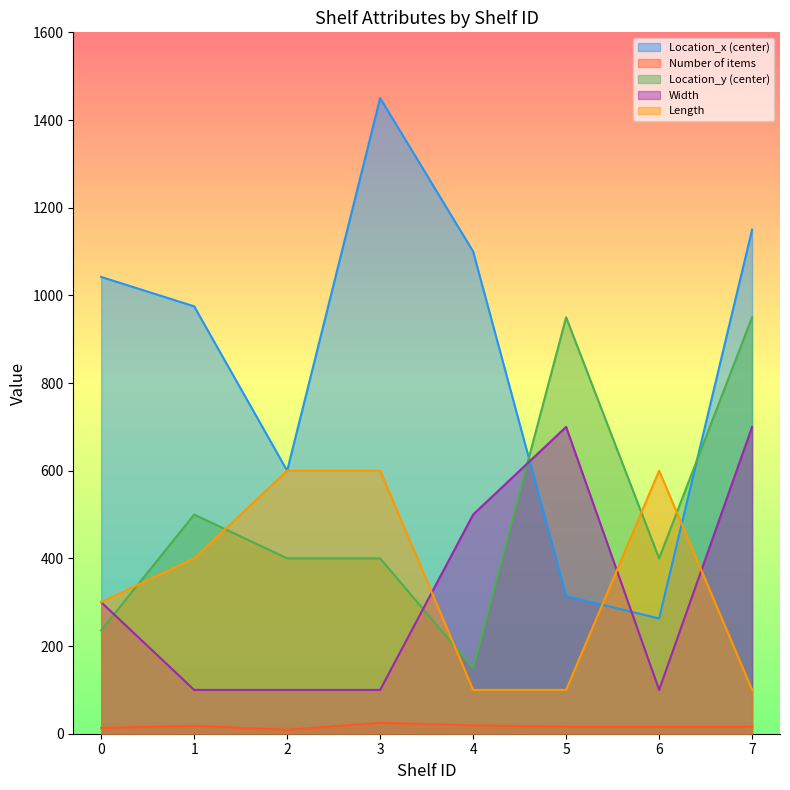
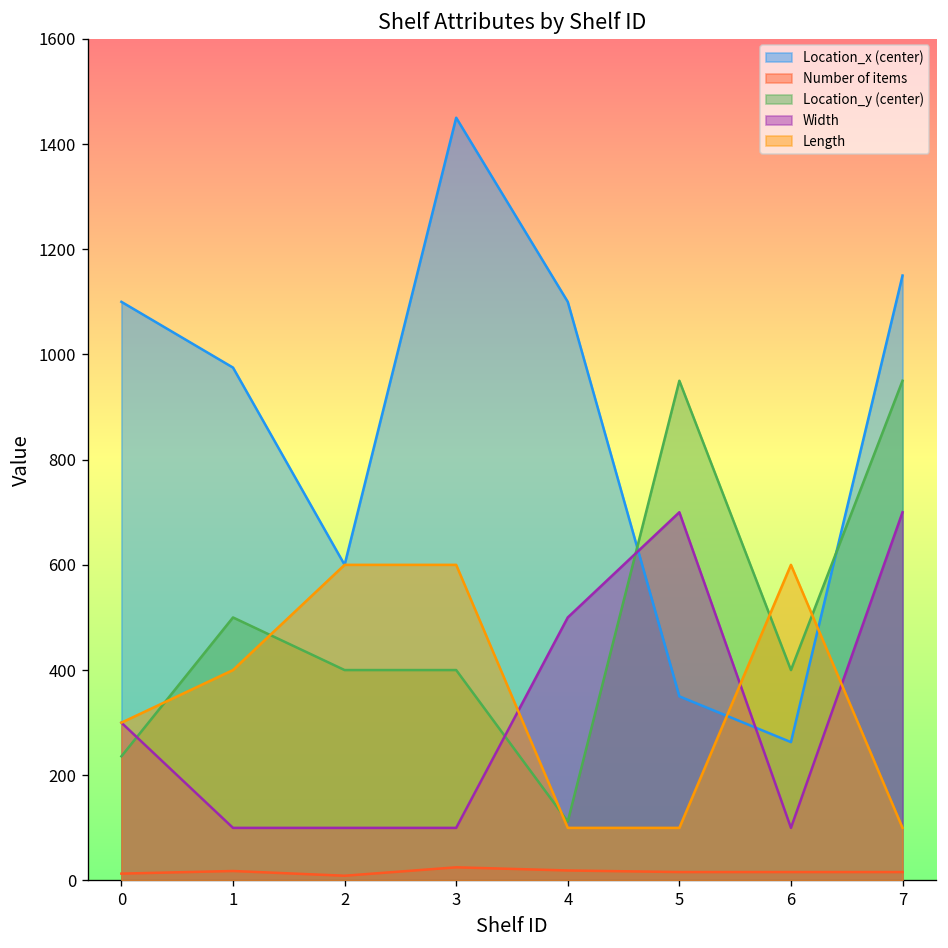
Location_x (center), 0: 1040 -> 1100
Location_y (center), 4: 150 -> 110
Location_x (center), 5: 310 -> 350
